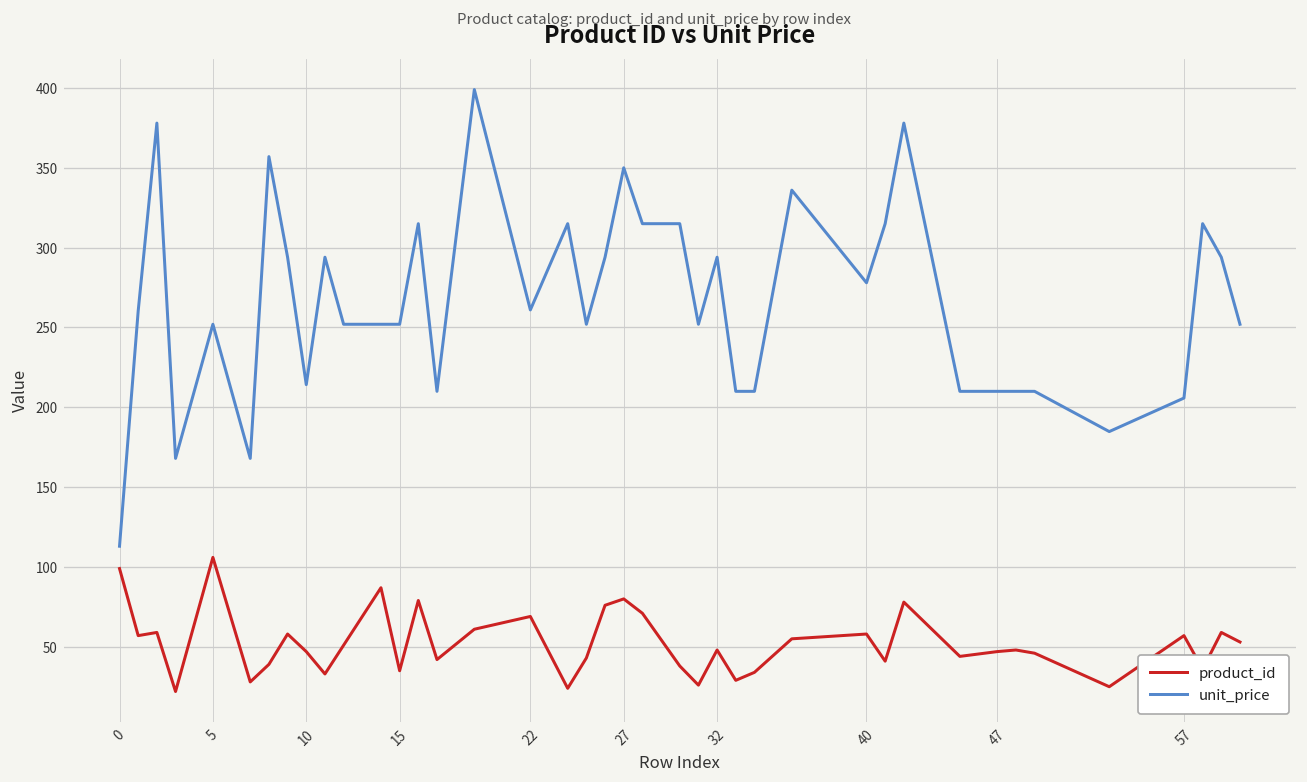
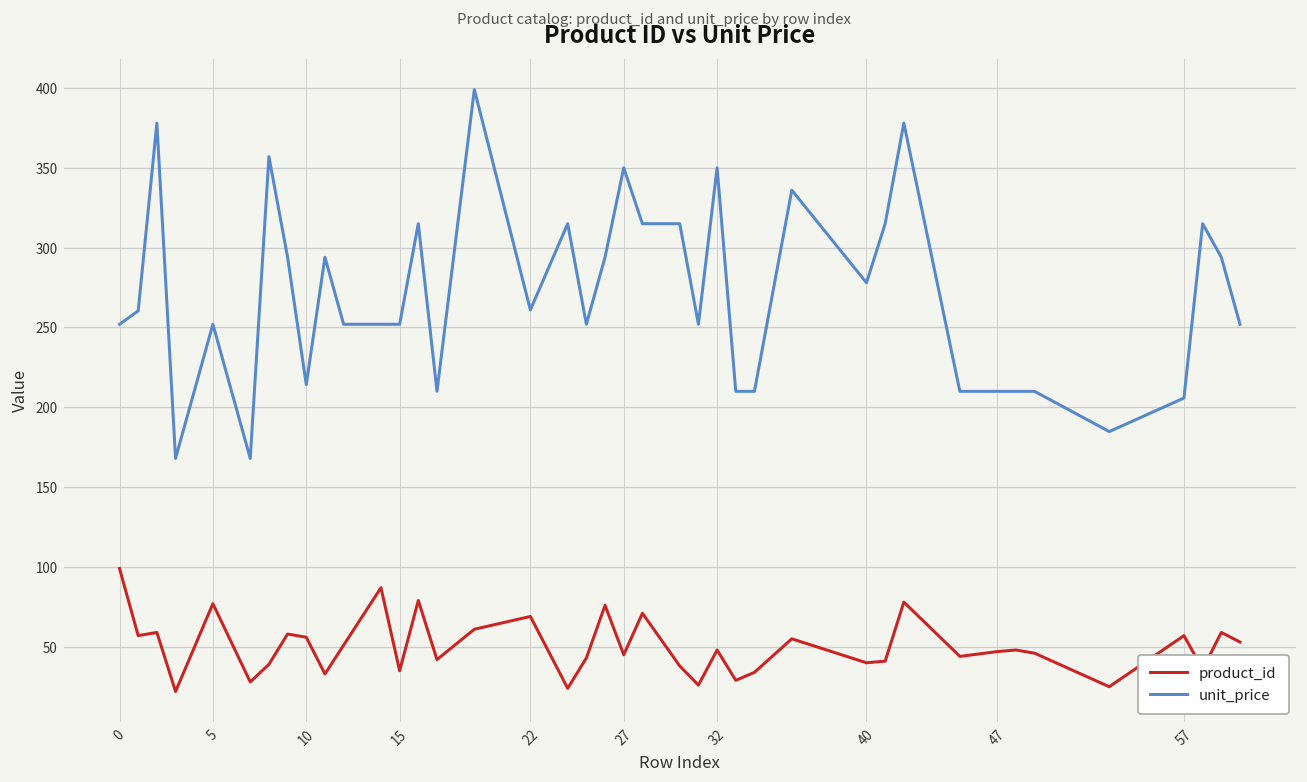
unit_price, 0: 113 -> 252
product_id, 5: 106 -> 77
product_id, 10: 47 -> 56
product_id, 27: 80 -> 45
unit_price, 32: 294 -> 350
product_id, 40: 58 -> 40
